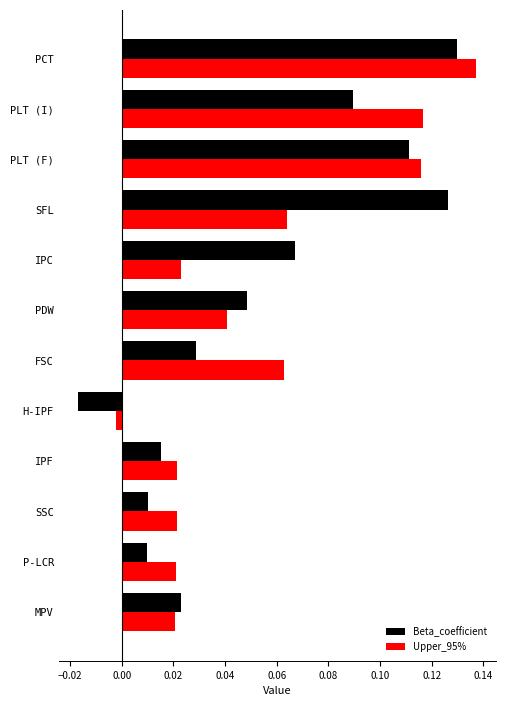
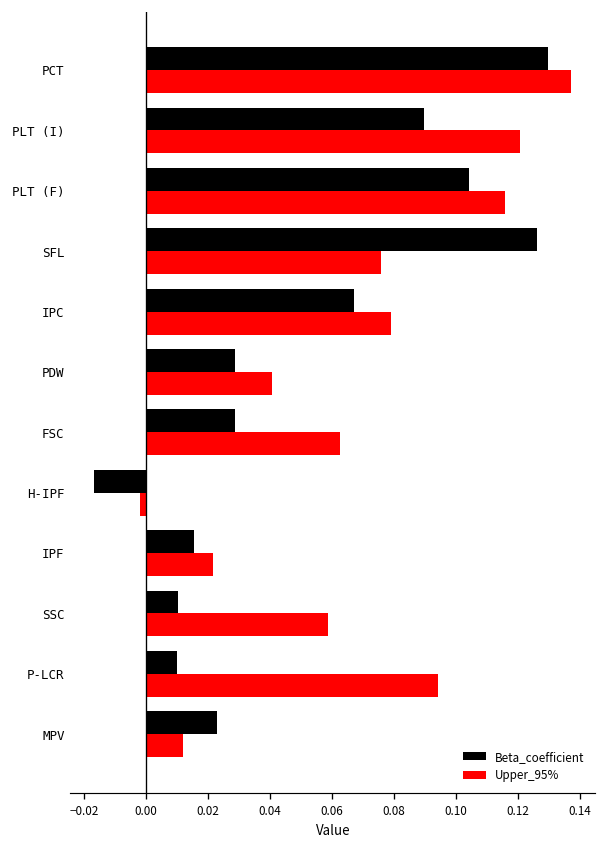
Upper_95%, PLT (I): 0.117 -> 0.121
Beta_coefficient, PLT (F): 0.111 -> 0.104
Upper_95%, SFL: 0.064 -> 0.076
Upper_95%, IPC: 0.023 -> 0.079
Beta_coefficient, PDW: 0.048 -> 0.029
Upper_95%, SSC: 0.022 -> 0.059
Upper_95%, P-LCR: 0.021 -> 0.094
Upper_95%, MPV: 0.021 -> 0.012
